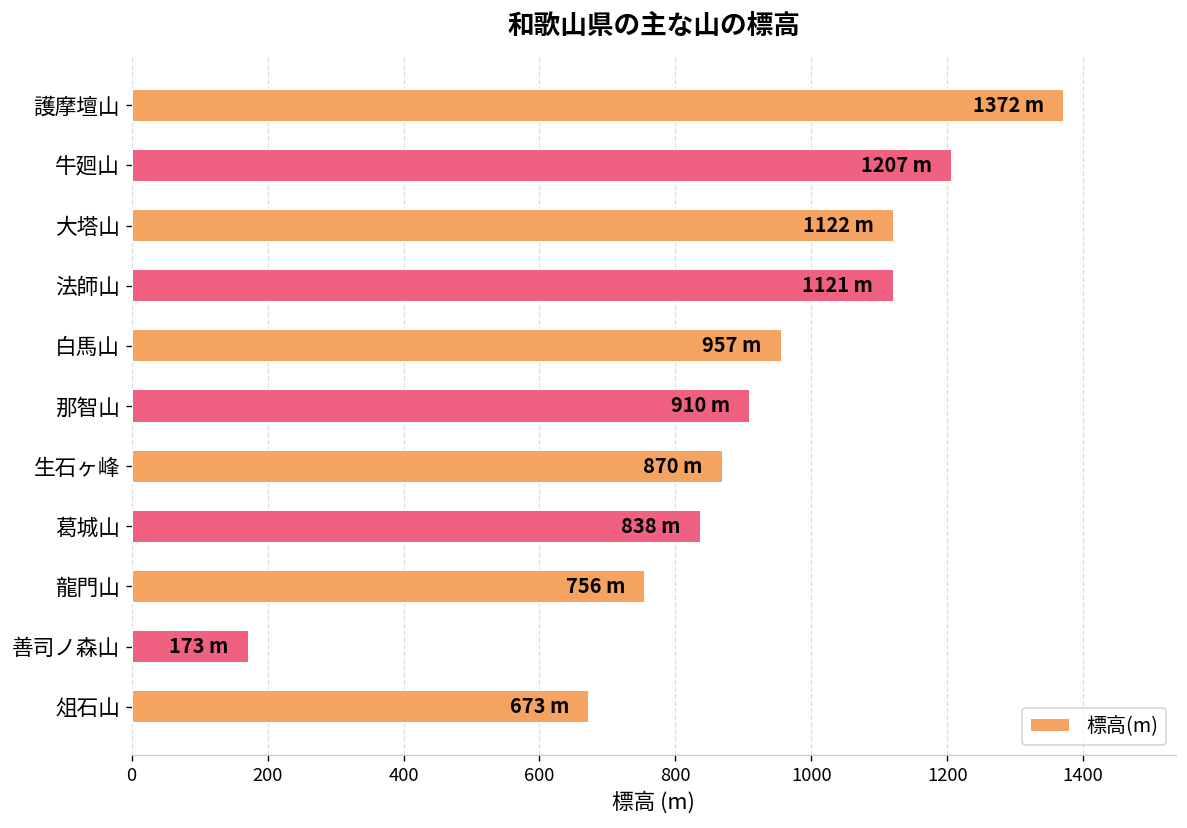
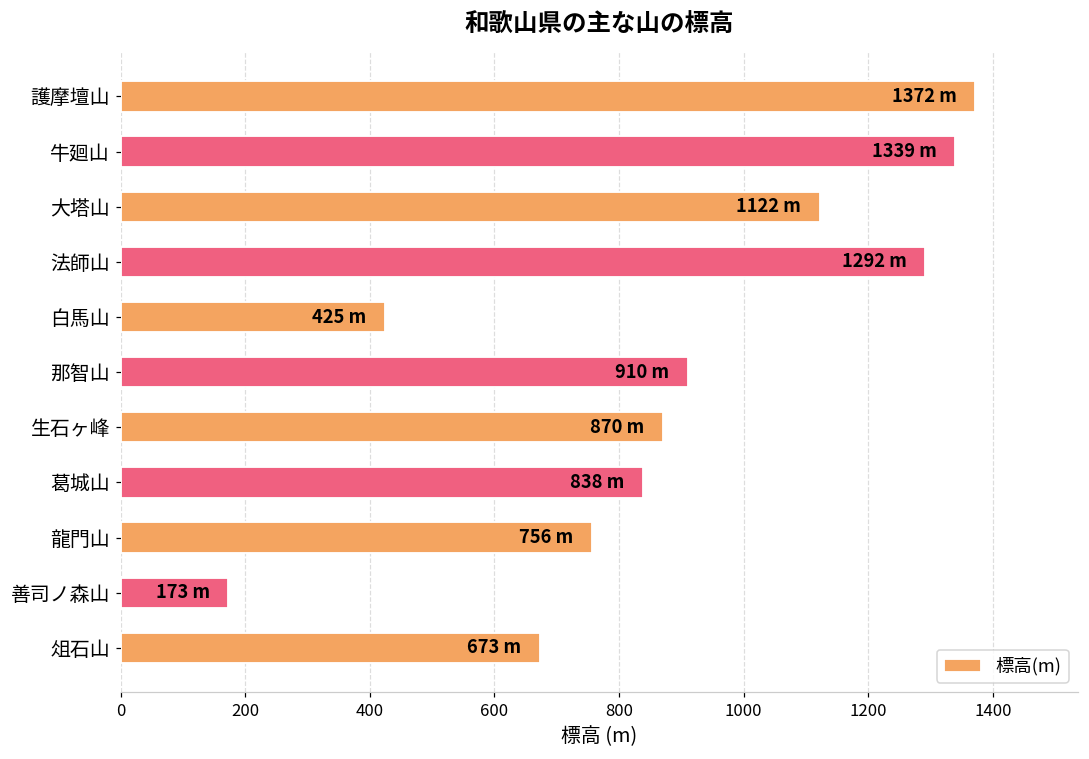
牛廻山: 1207 -> 1339
法師山: 1121 -> 1292
白馬山: 957 -> 425
